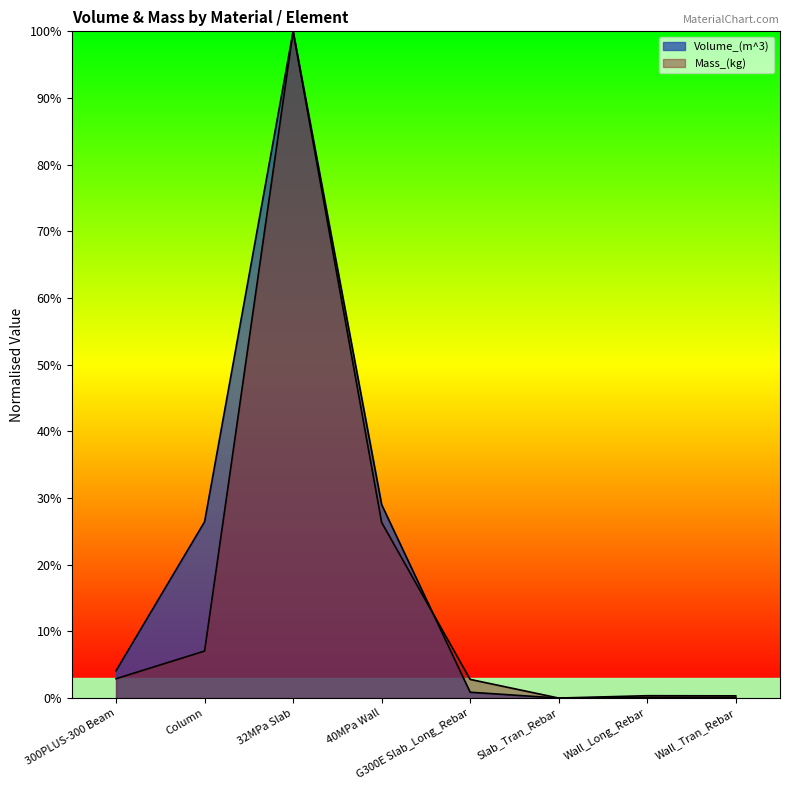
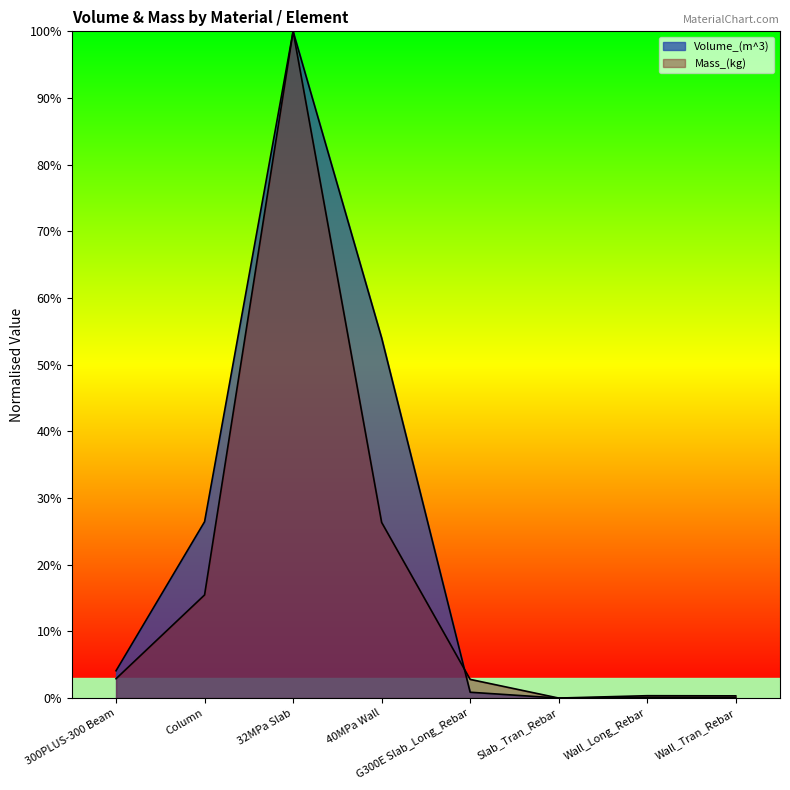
Mass_(kg), Column: 7% -> 15%
Volume_(m^3), 40MPa Wall: 29% -> 54%
